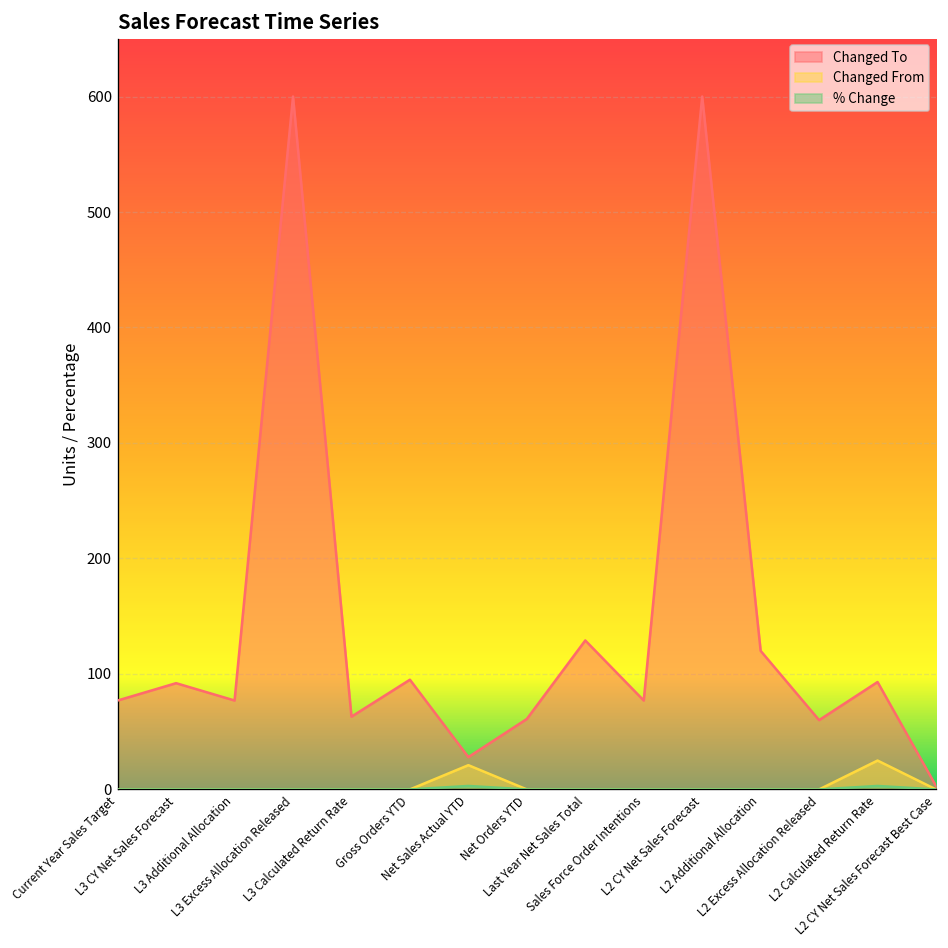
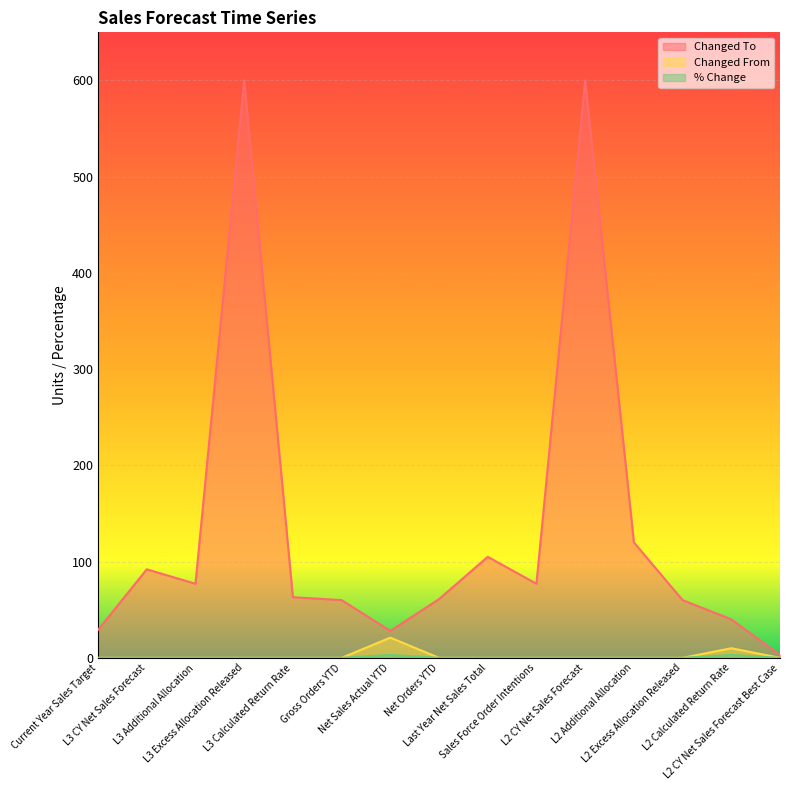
Changed To, Current Year Sales Target: 80 -> 30
Changed To, Gross Orders YTD: 100 -> 60
Changed To, Last Year Net Sales Total: 130 -> 110
Changed To, L2 Calculated Return Rate: 90 -> 40
Changed From, L2 Calculated Return Rate: 30 -> 10
